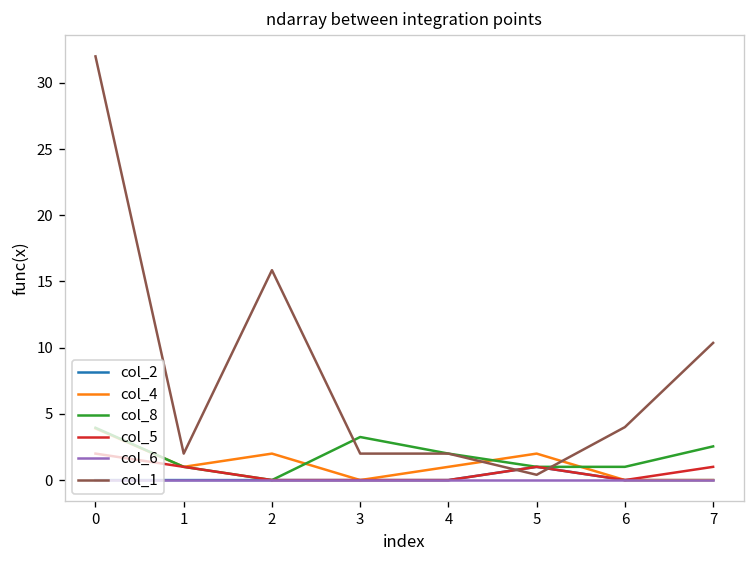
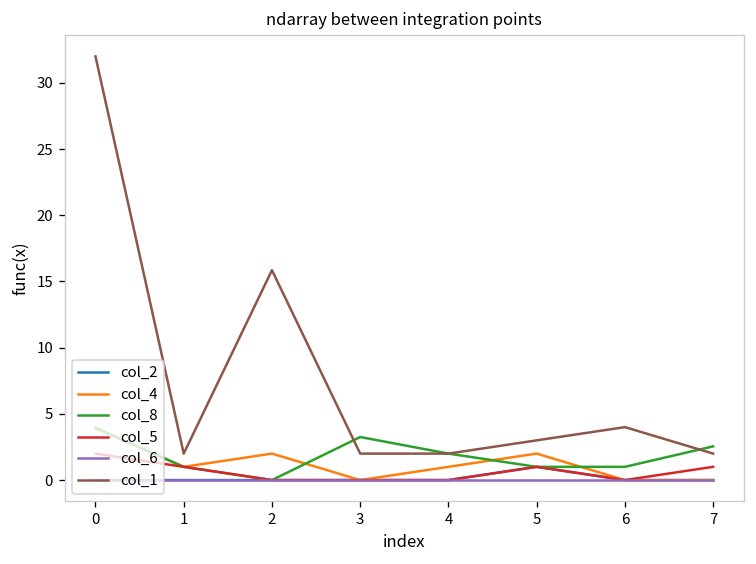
col_1, 5: 0.4 -> 3.0
col_1, 7: 10.4 -> 2.0
